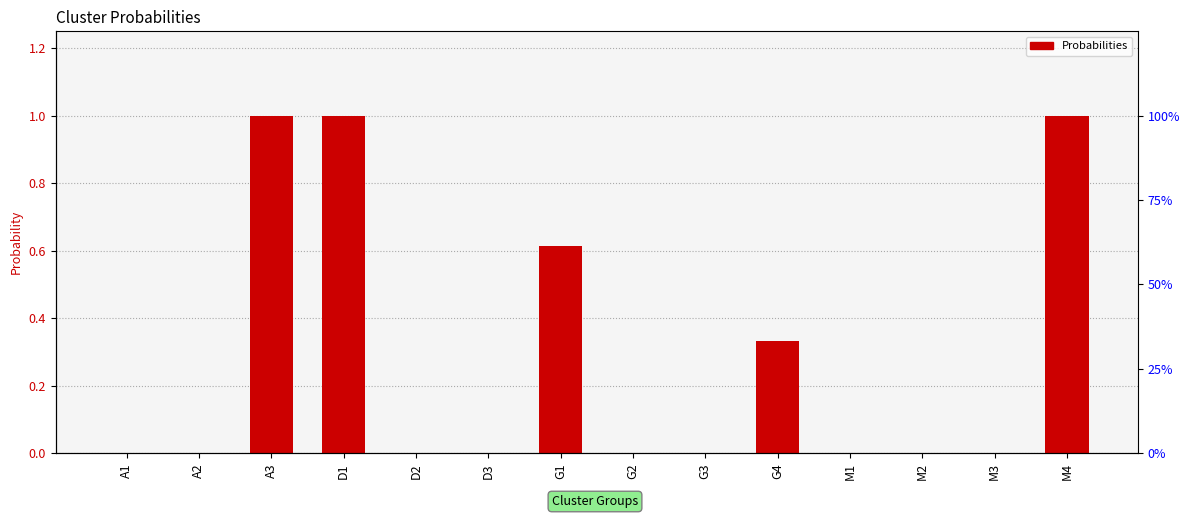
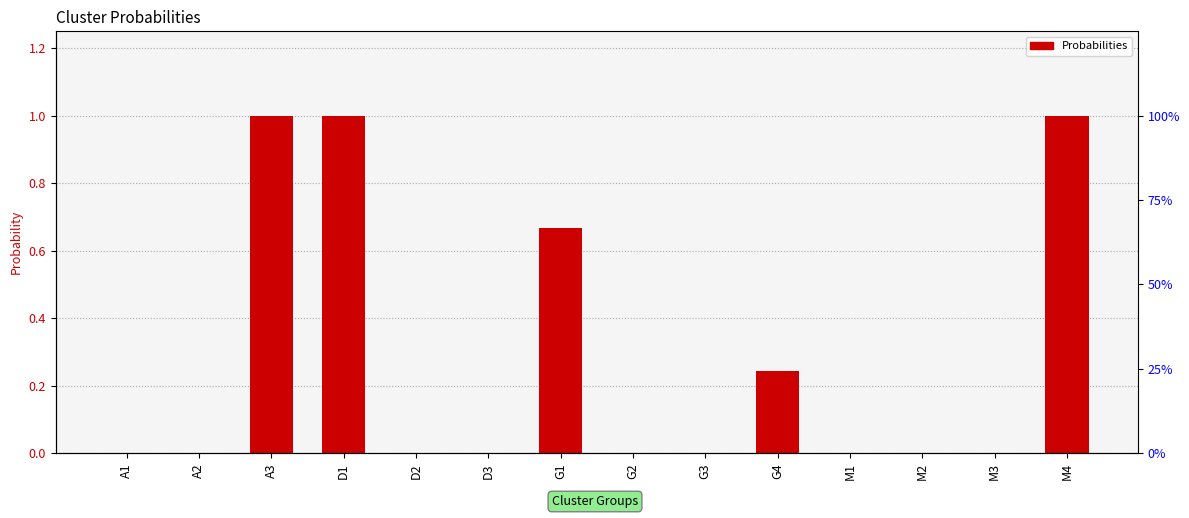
G1: 0.61 -> 0.67
G4: 0.33 -> 0.24
